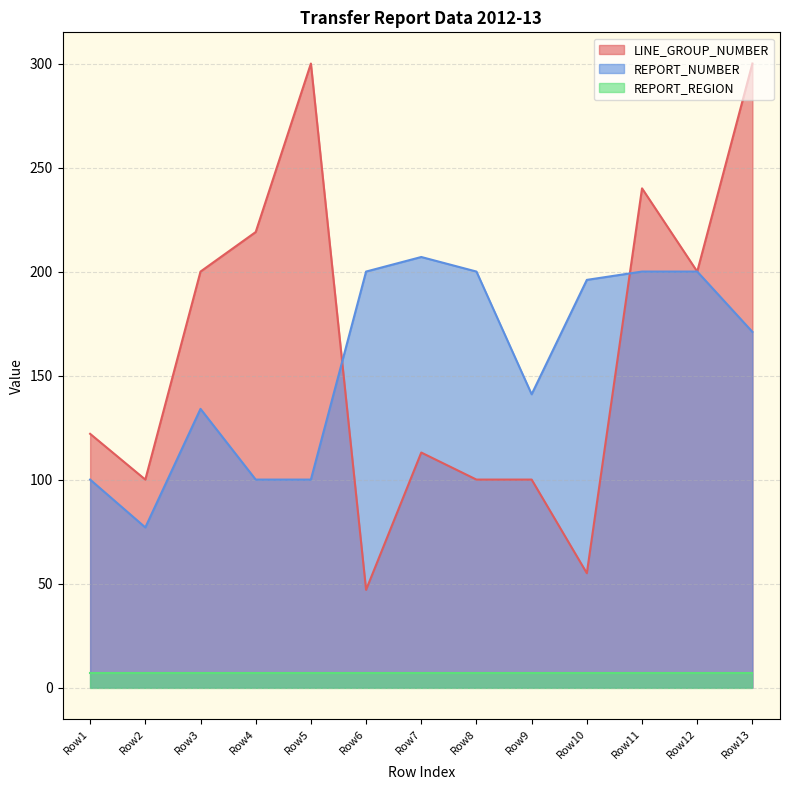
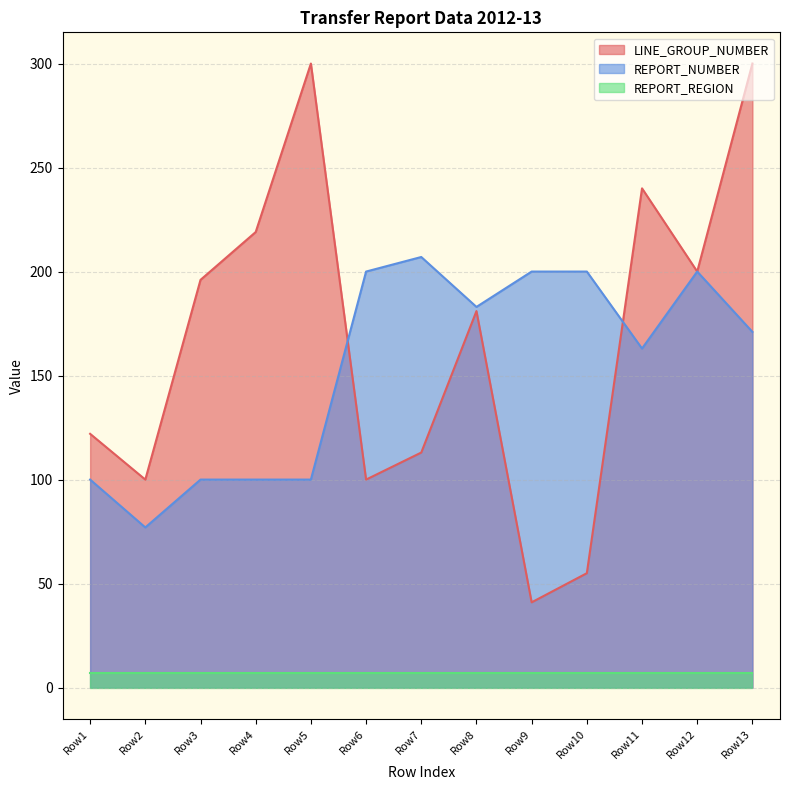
LINE_GROUP_NUMBER, Row3: 200 -> 196
REPORT_NUMBER, Row3: 134 -> 100
LINE_GROUP_NUMBER, Row6: 47 -> 100
LINE_GROUP_NUMBER, Row8: 100 -> 181
REPORT_NUMBER, Row8: 200 -> 183
LINE_GROUP_NUMBER, Row9: 100 -> 41
REPORT_NUMBER, Row9: 141 -> 200
REPORT_NUMBER, Row10: 196 -> 200
REPORT_NUMBER, Row11: 200 -> 163
